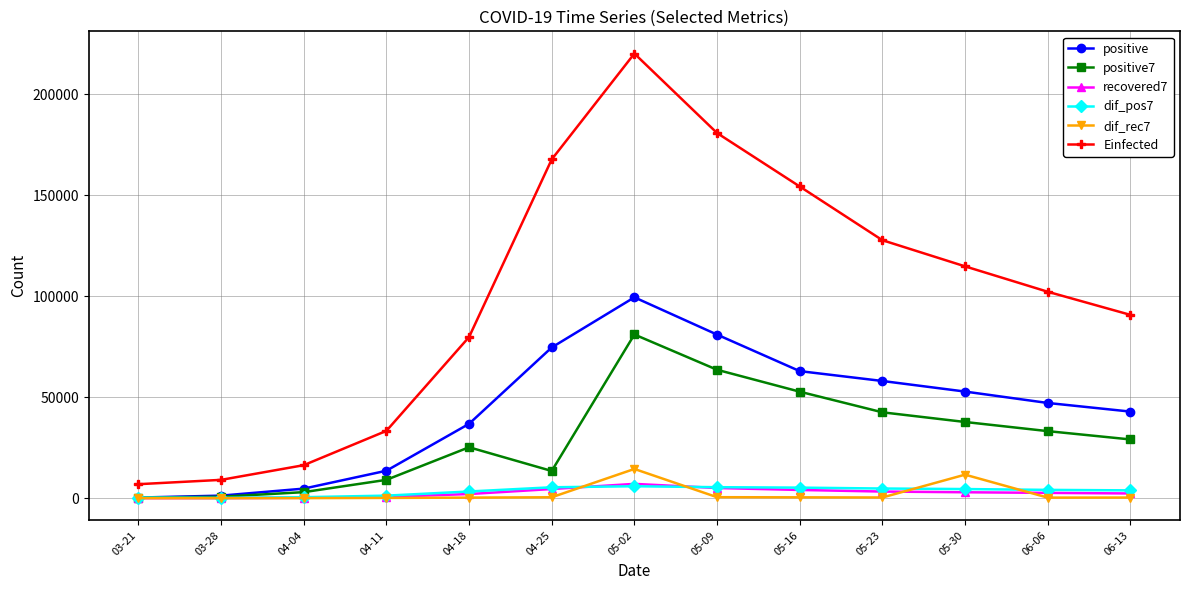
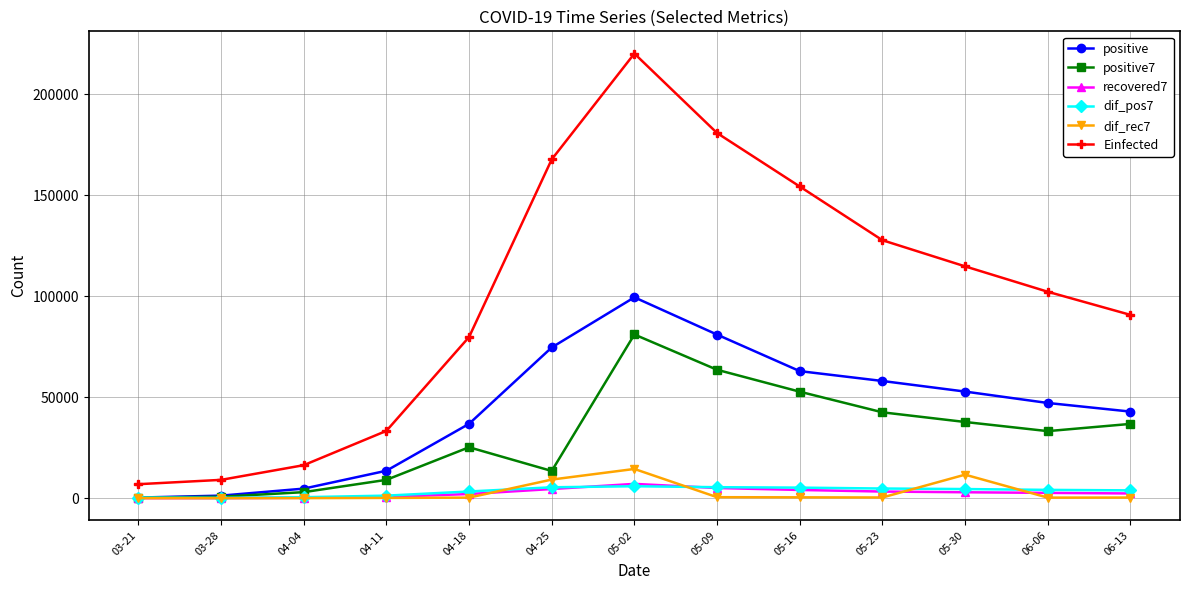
dif_rec7, 04-25: 0 -> 9000
positive7, 06-13: 29000 -> 37000
